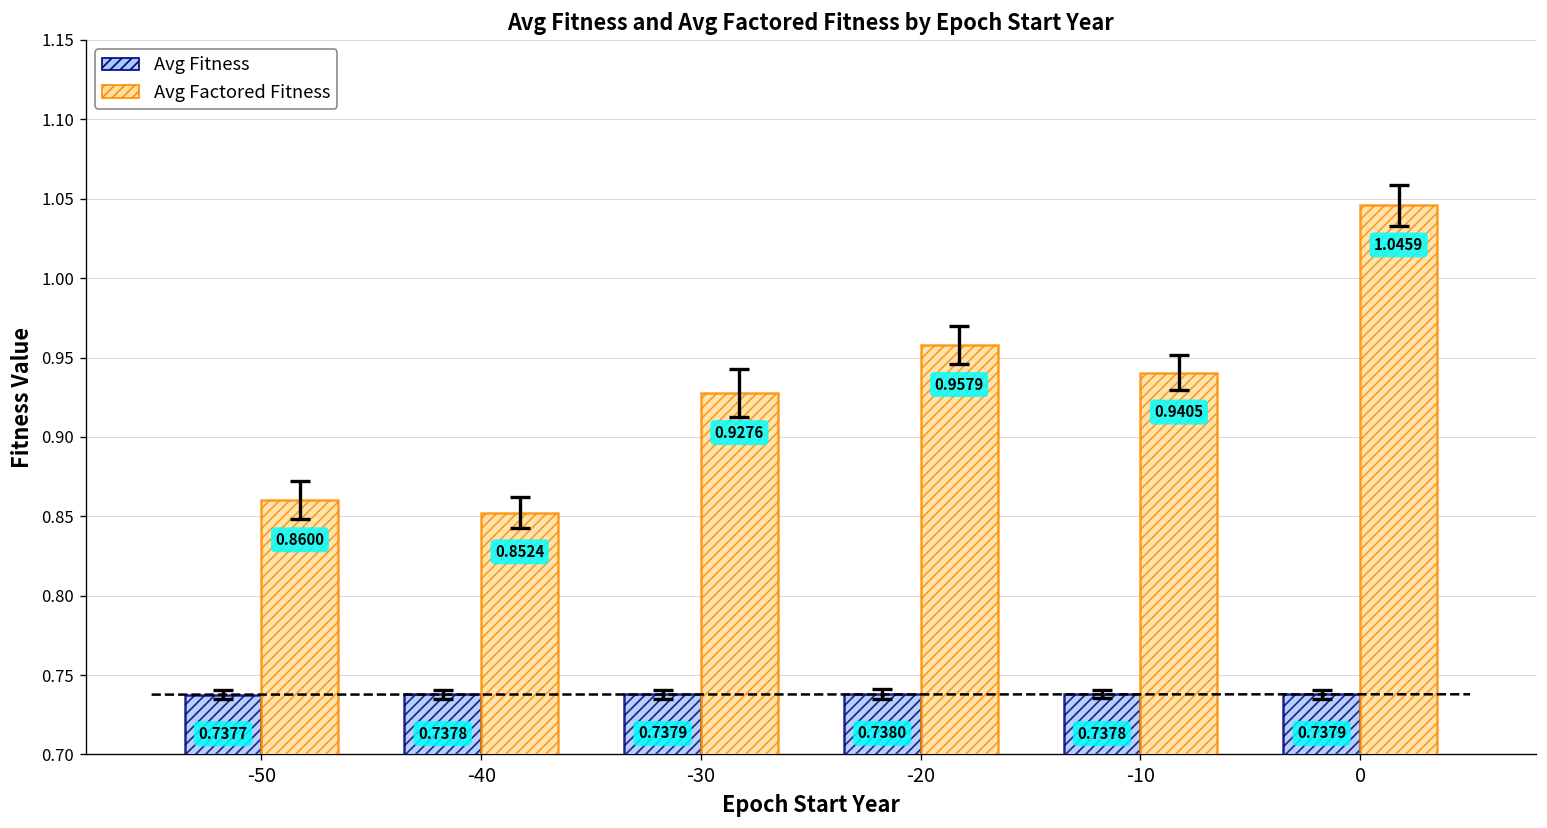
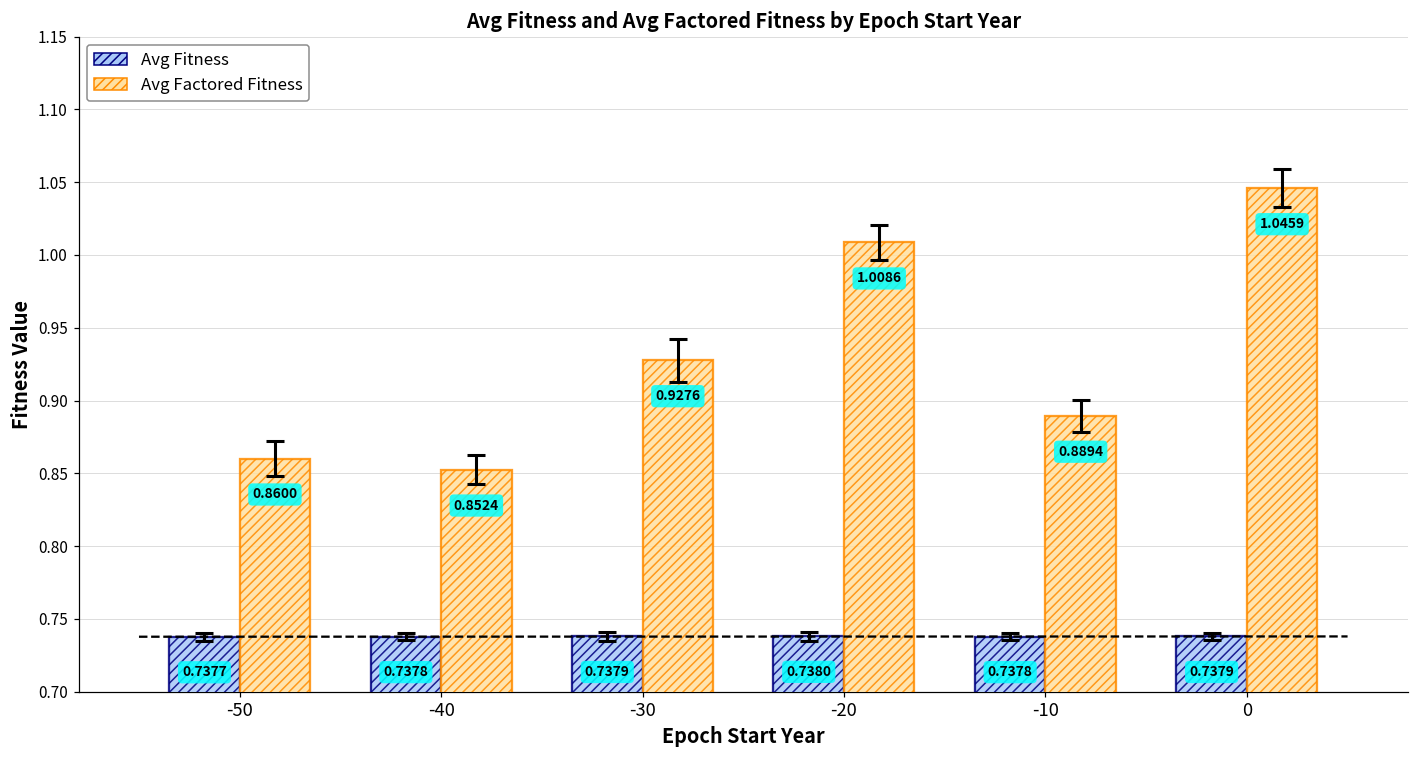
Avg Factored Fitness, -20: 0.9579 -> 1.0086
Avg Factored Fitness, -10: 0.9405 -> 0.8894
